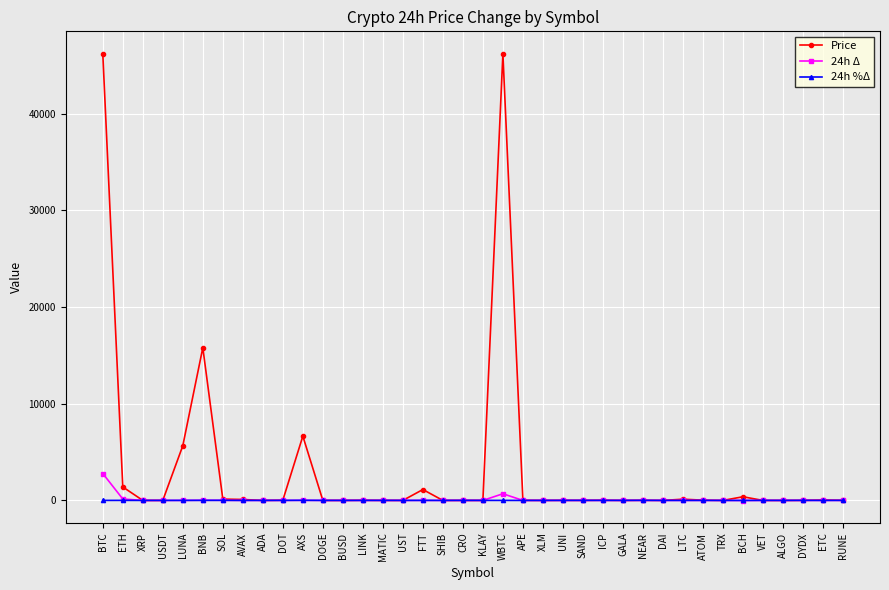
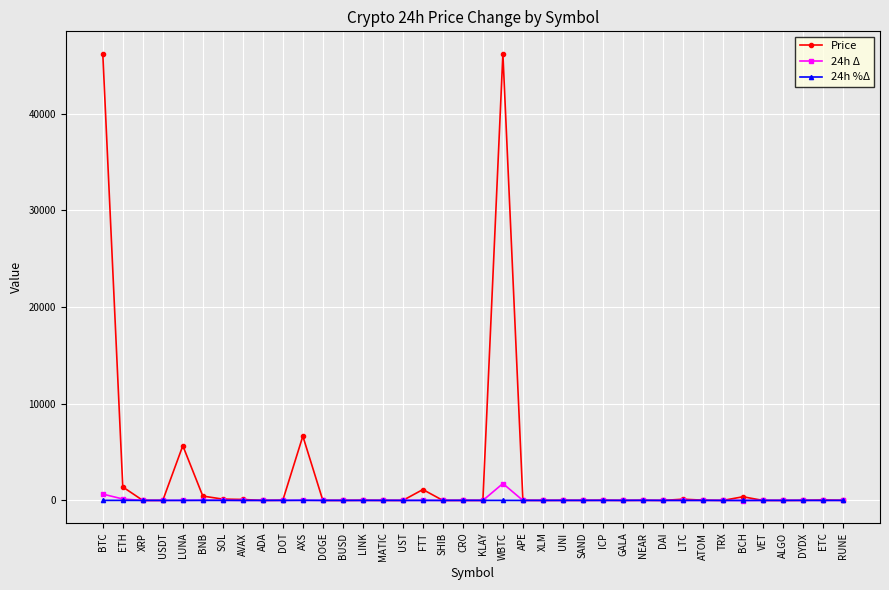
24h Δ, BTC: 3000 -> 1000
Price, BNB: 16000 -> 0
24h Δ, WBTC: 1000 -> 2000
